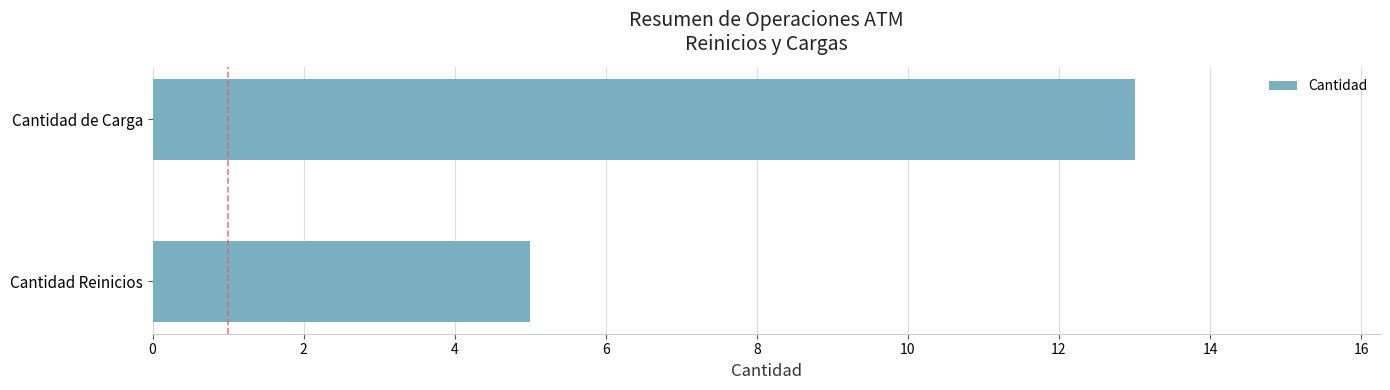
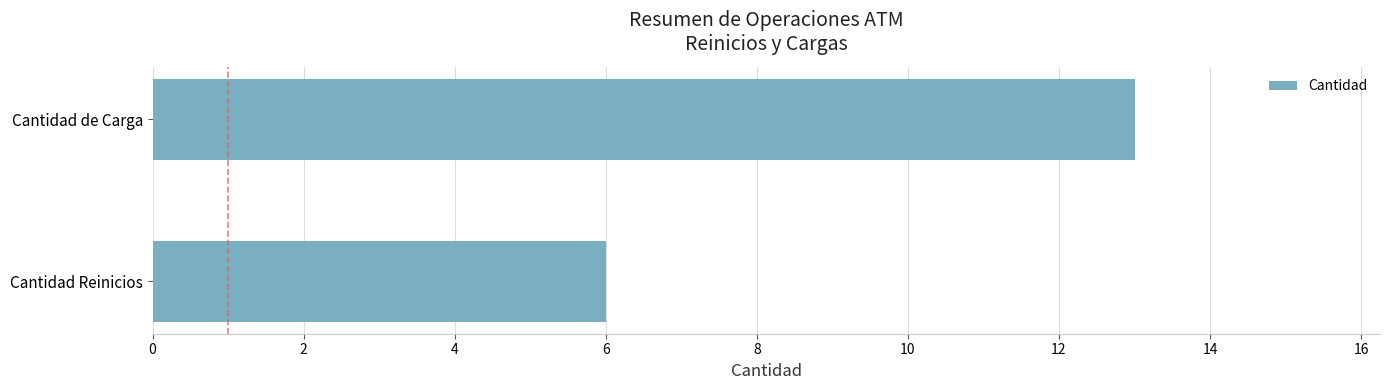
Cantidad Reinicios: 5 -> 6
